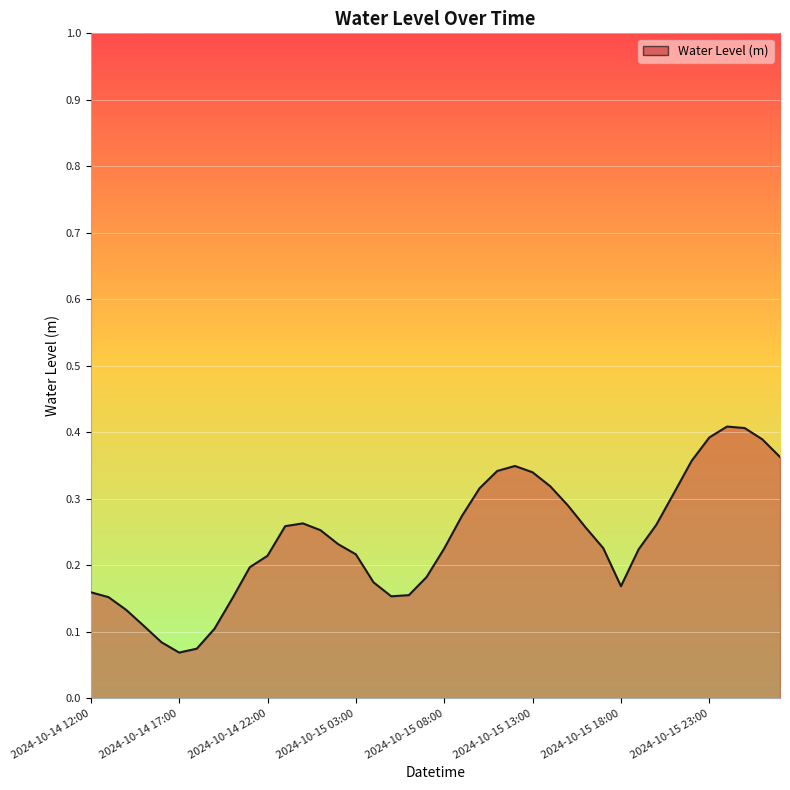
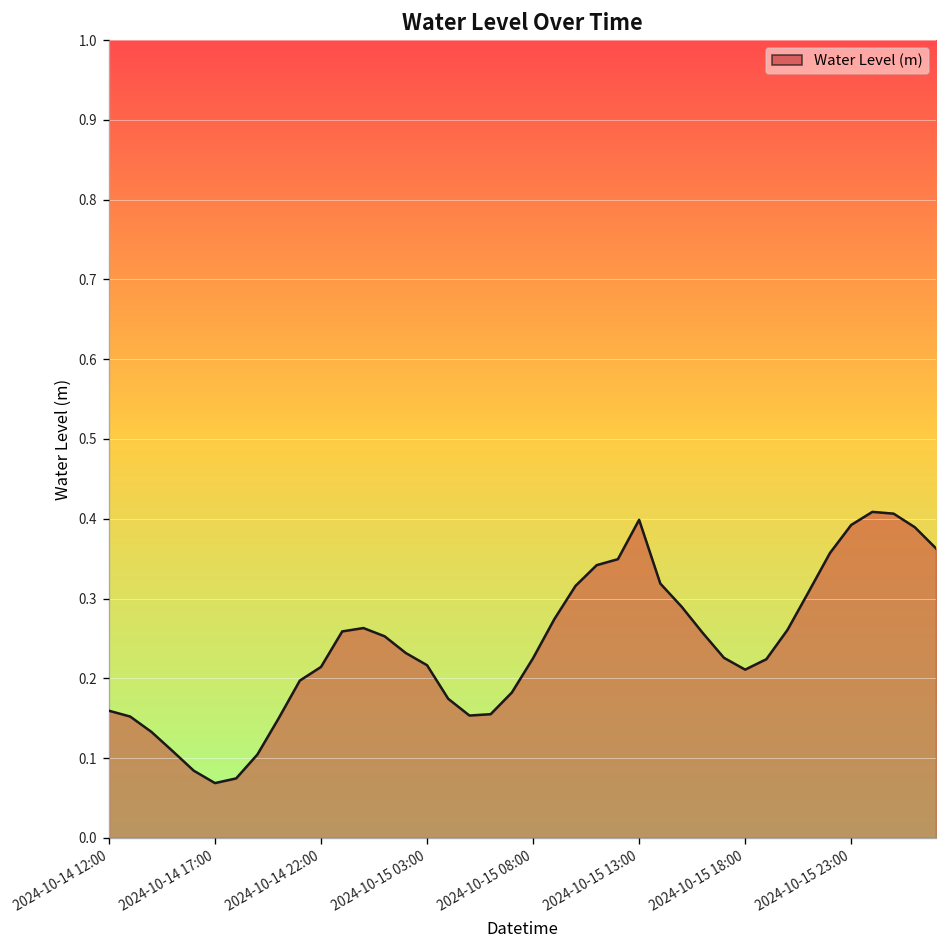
2024-10-15 13:00: 0.34 -> 0.40
2024-10-15 18:00: 0.17 -> 0.21
